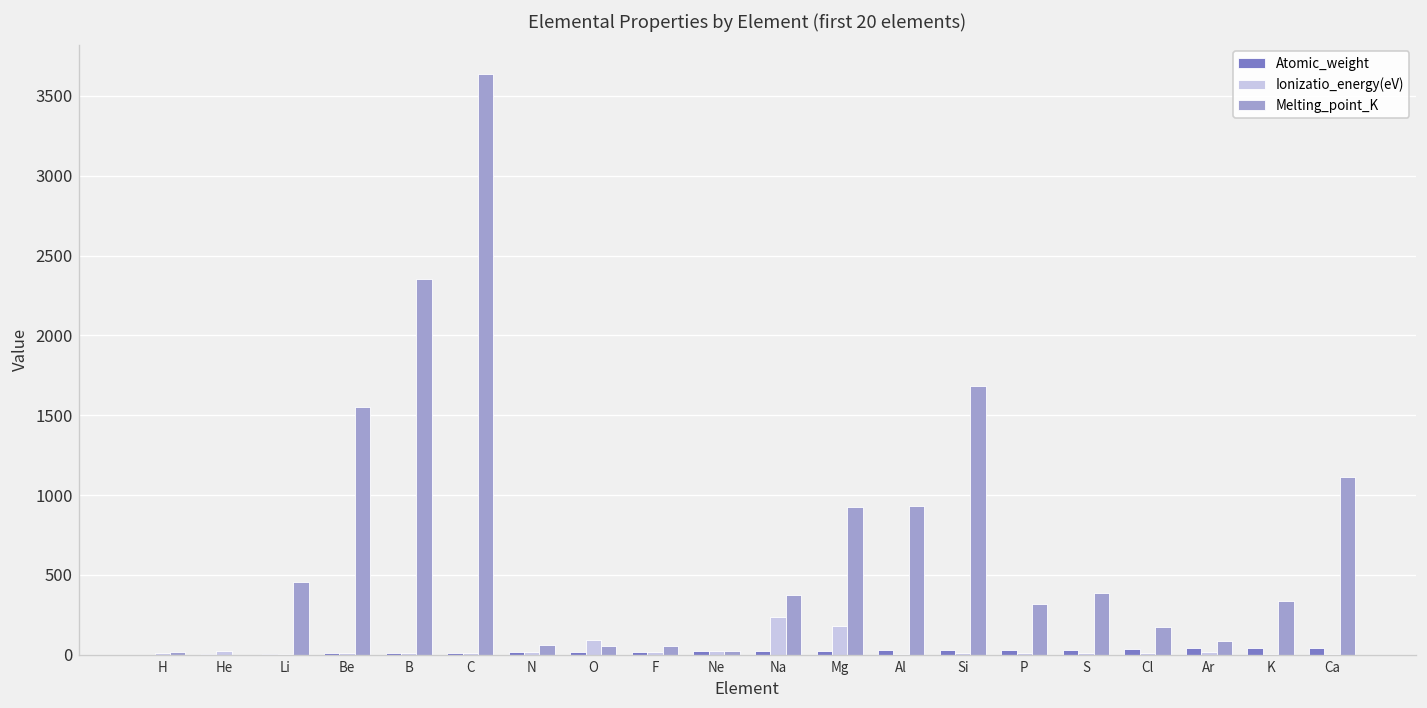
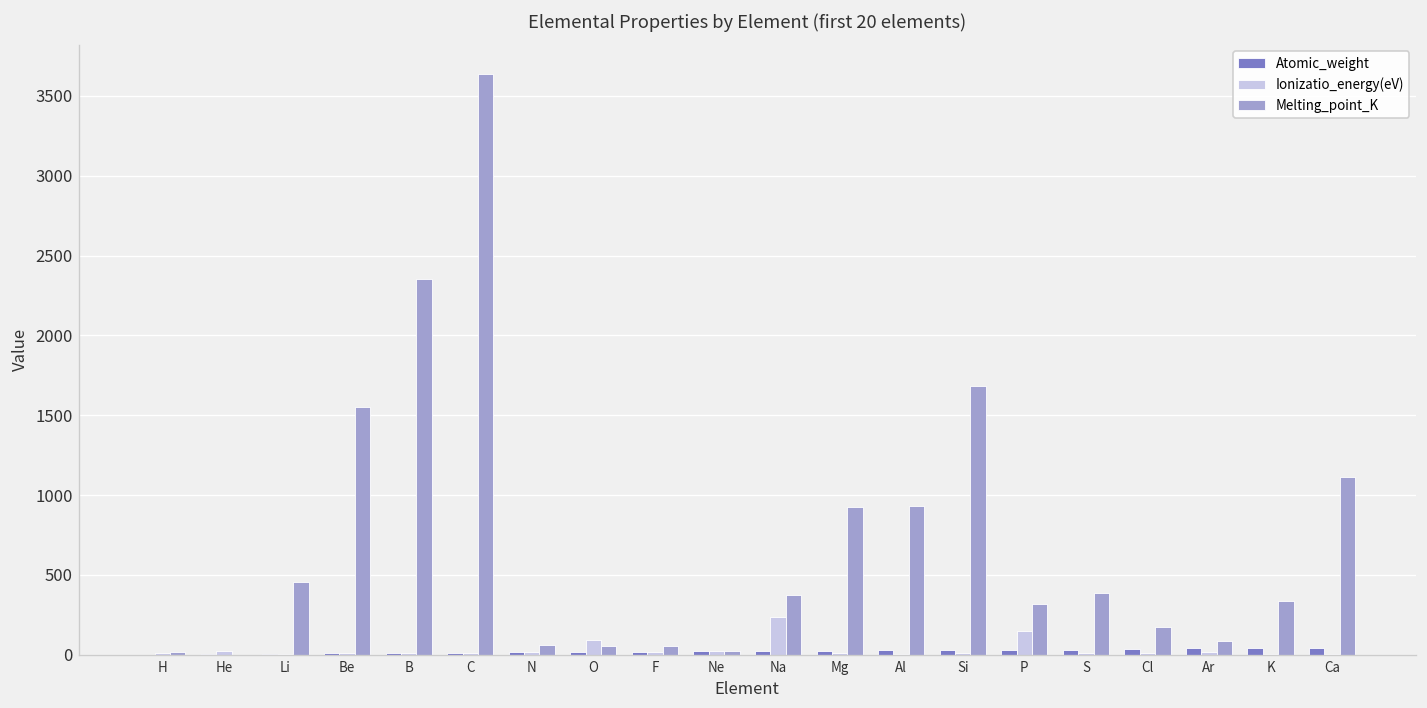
Ionizatio_energy(eV), Mg: 180 -> 10
Ionizatio_energy(eV), P: 10 -> 150
